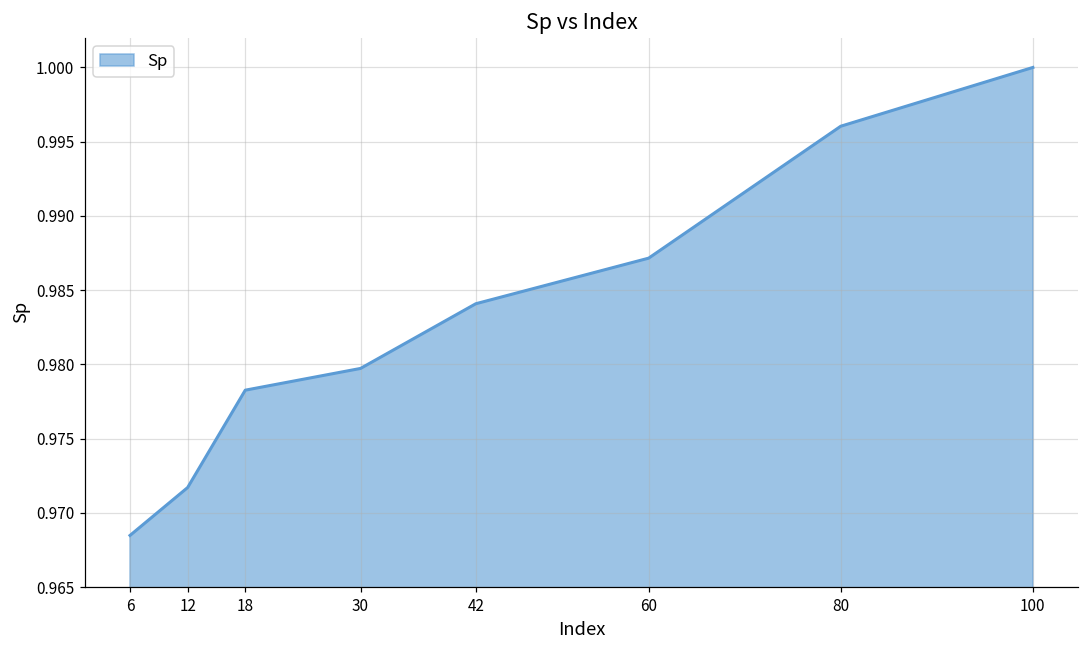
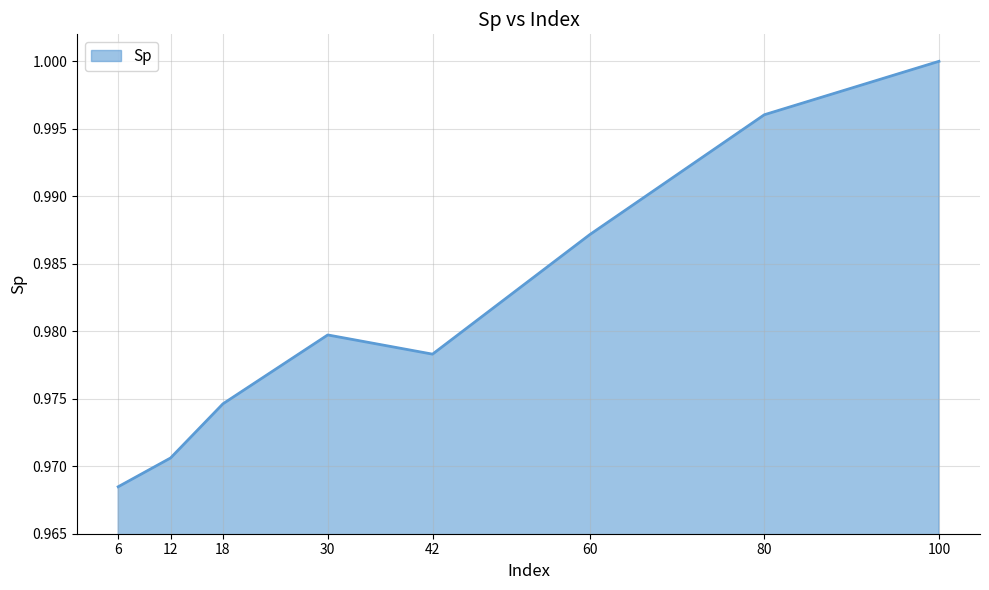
12: 0.9717 -> 0.9706
18: 0.9783 -> 0.9746
42: 0.9841 -> 0.9783
